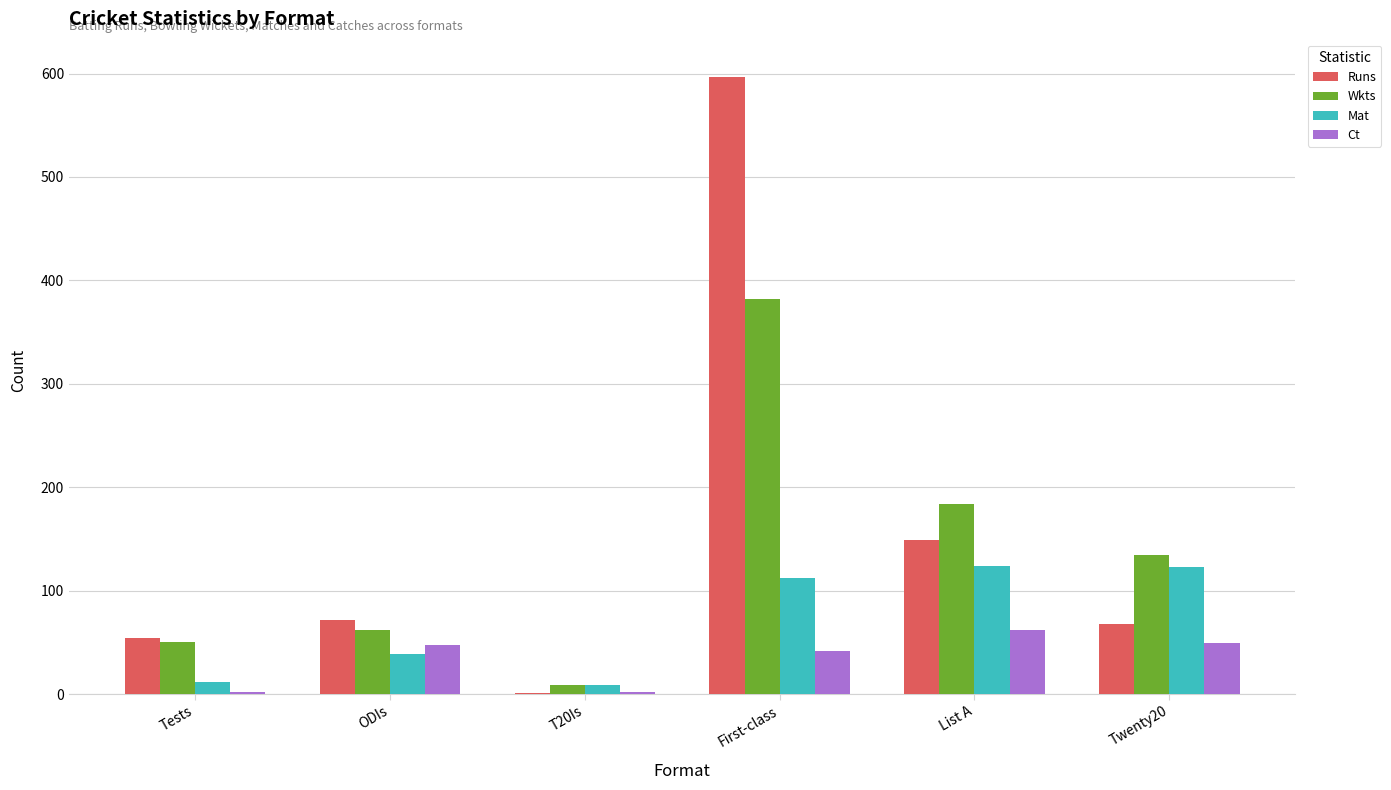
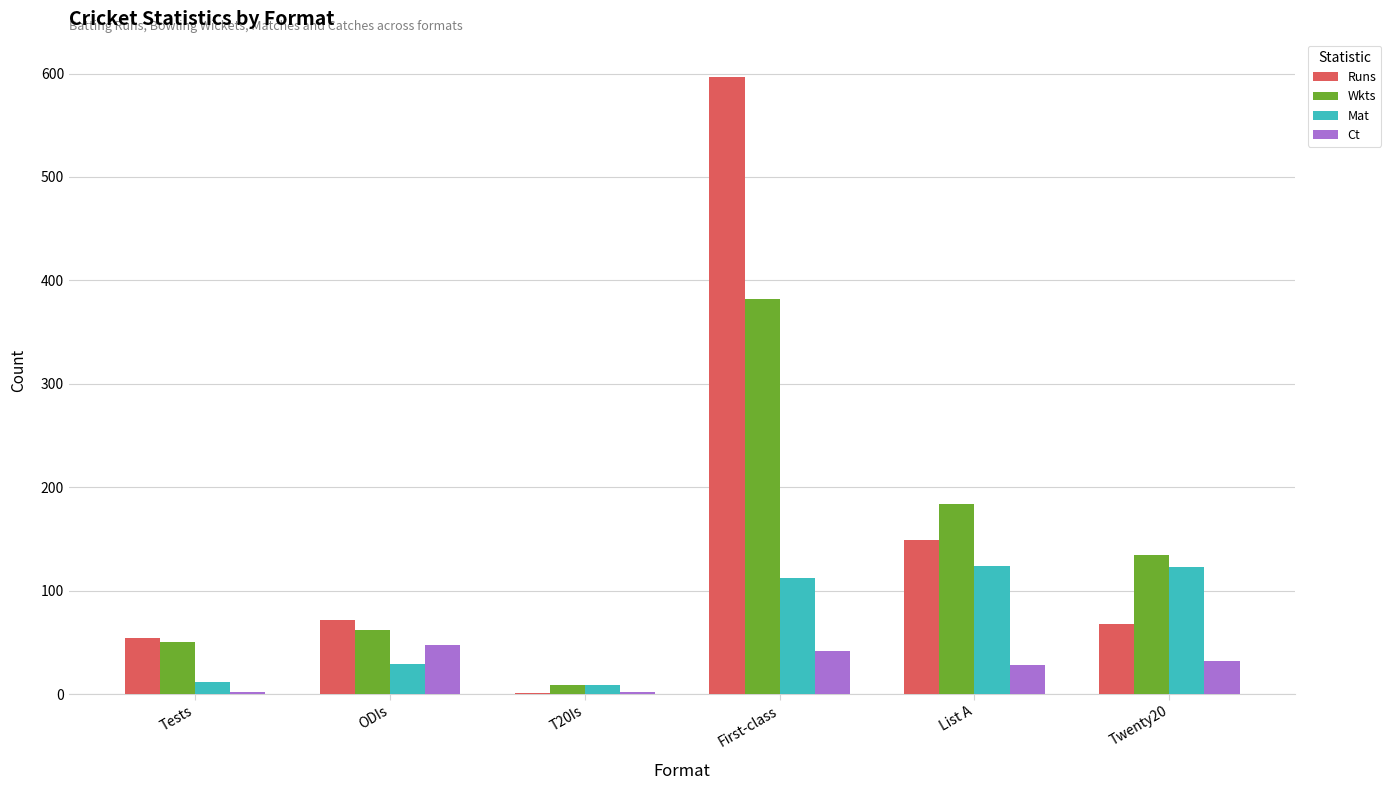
Mat, ODIs: 39 -> 29
Ct, List A: 62 -> 28
Ct, Twenty20: 49 -> 32
